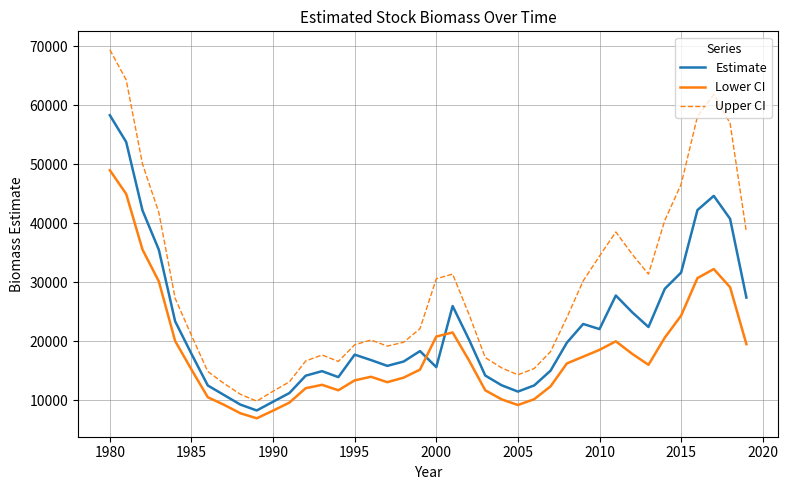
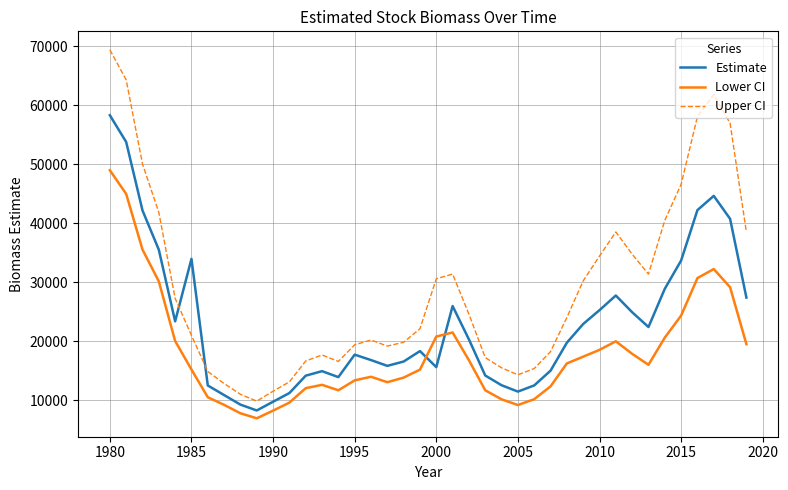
Estimate, 1985: 18000 -> 34000
Estimate, 2010: 22000 -> 25000
Estimate, 2015: 32000 -> 34000
